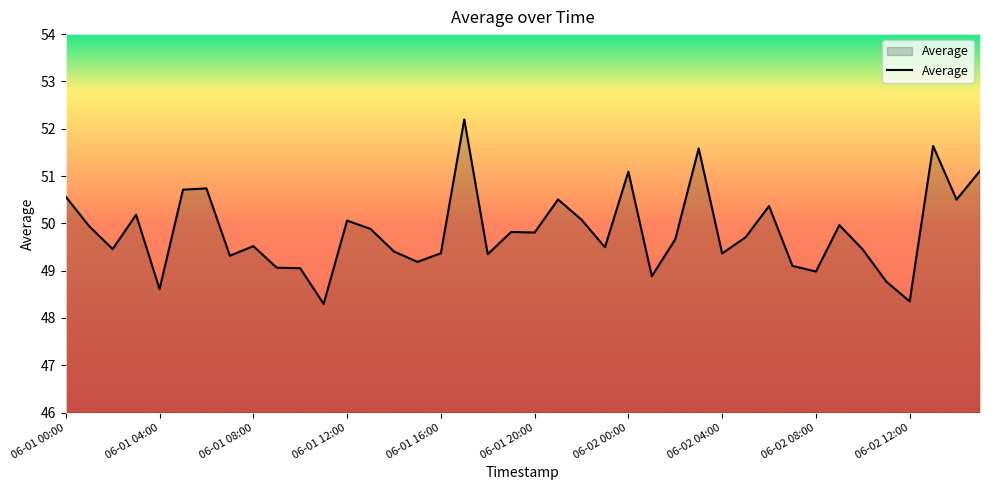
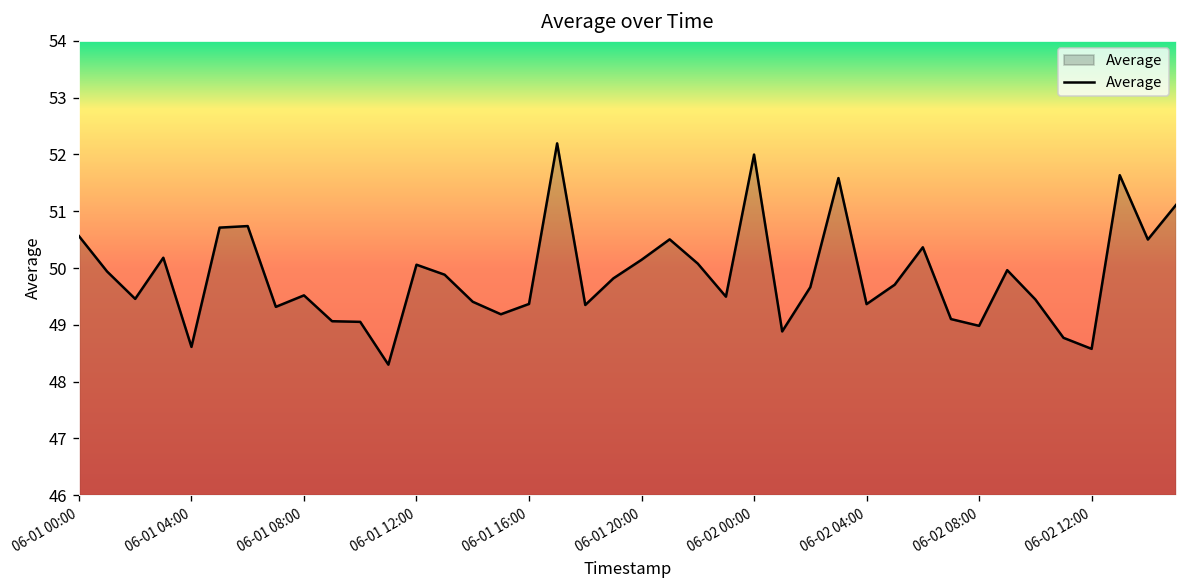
06-01 20:00: 49.8 -> 50.1
06-02 00:00: 51.1 -> 52.0
06-02 12:00: 48.4 -> 48.6
